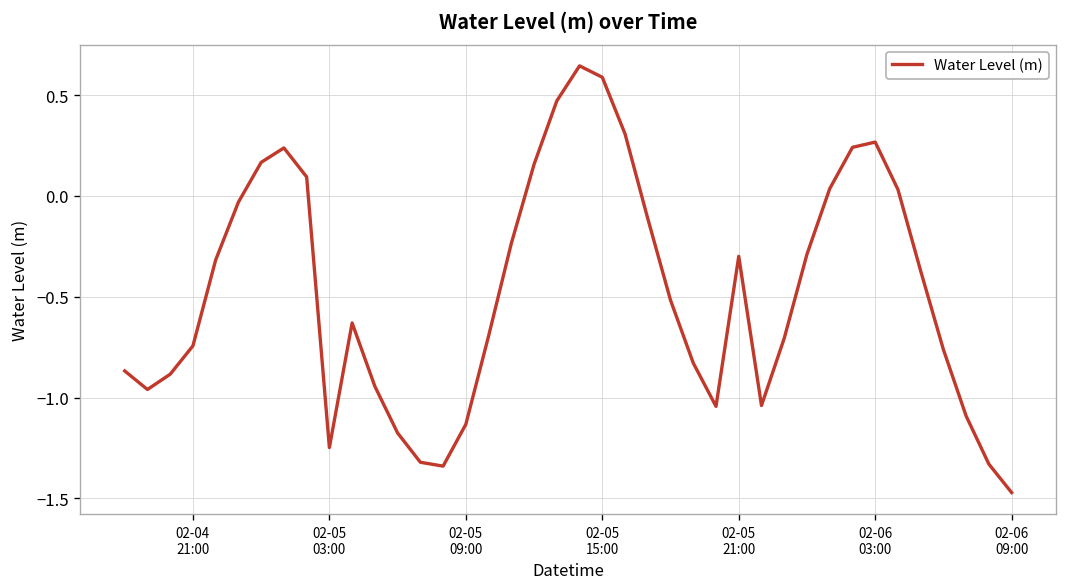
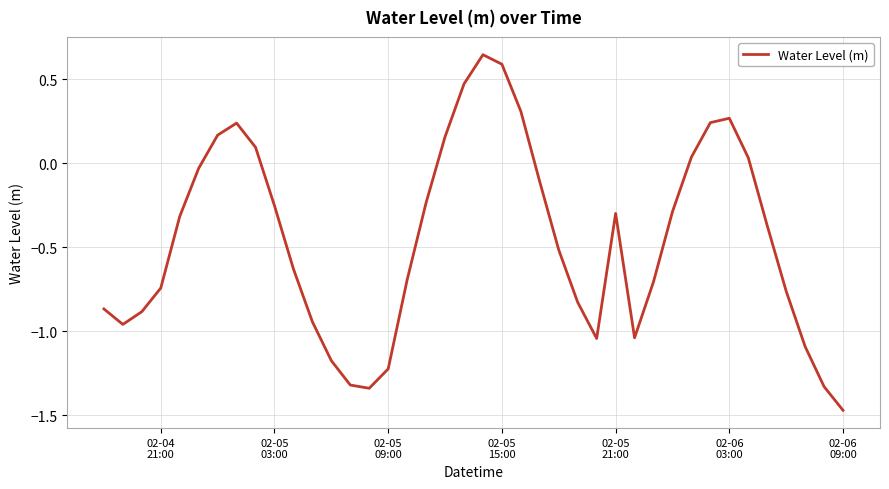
02-05 03:00: -1.25 -> -0.25
02-05 09:00: -1.13 -> -1.22
